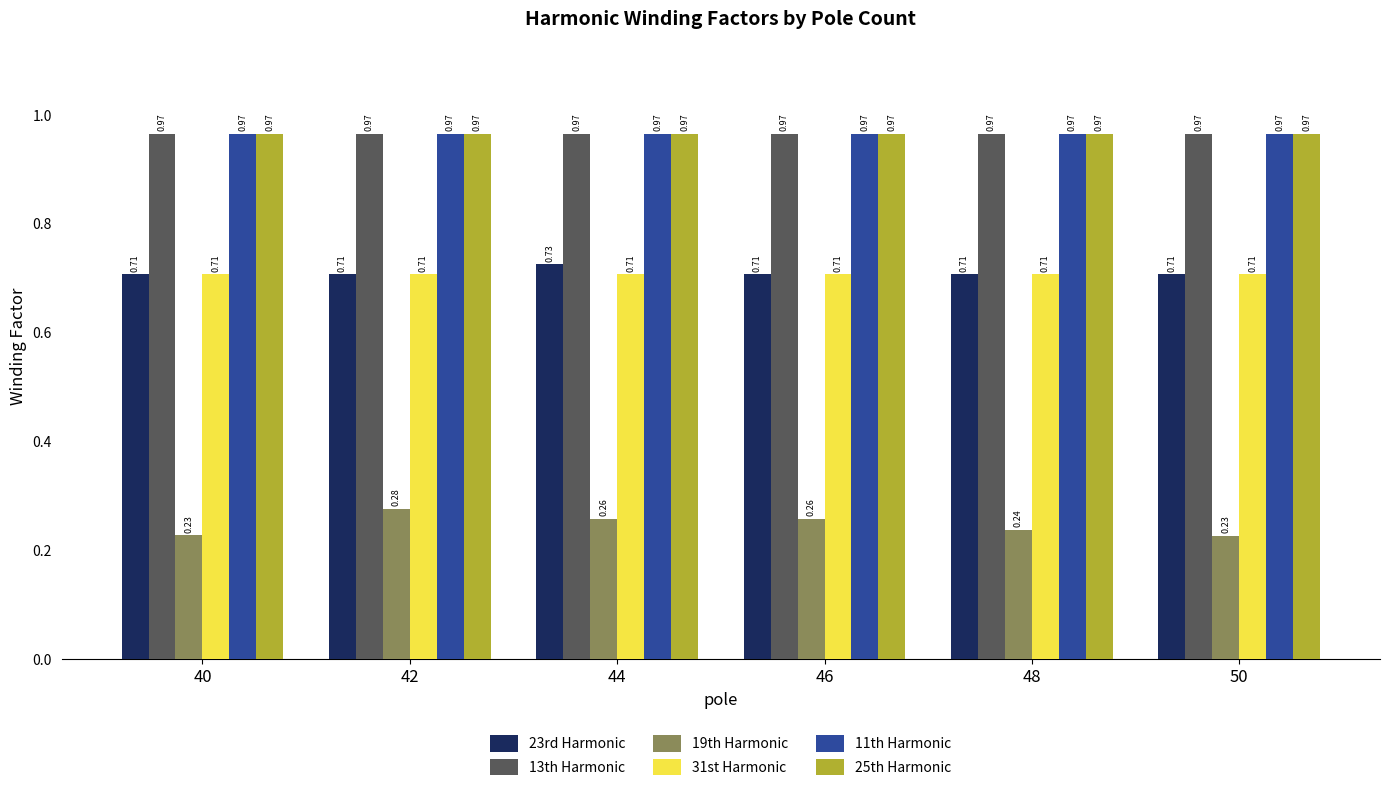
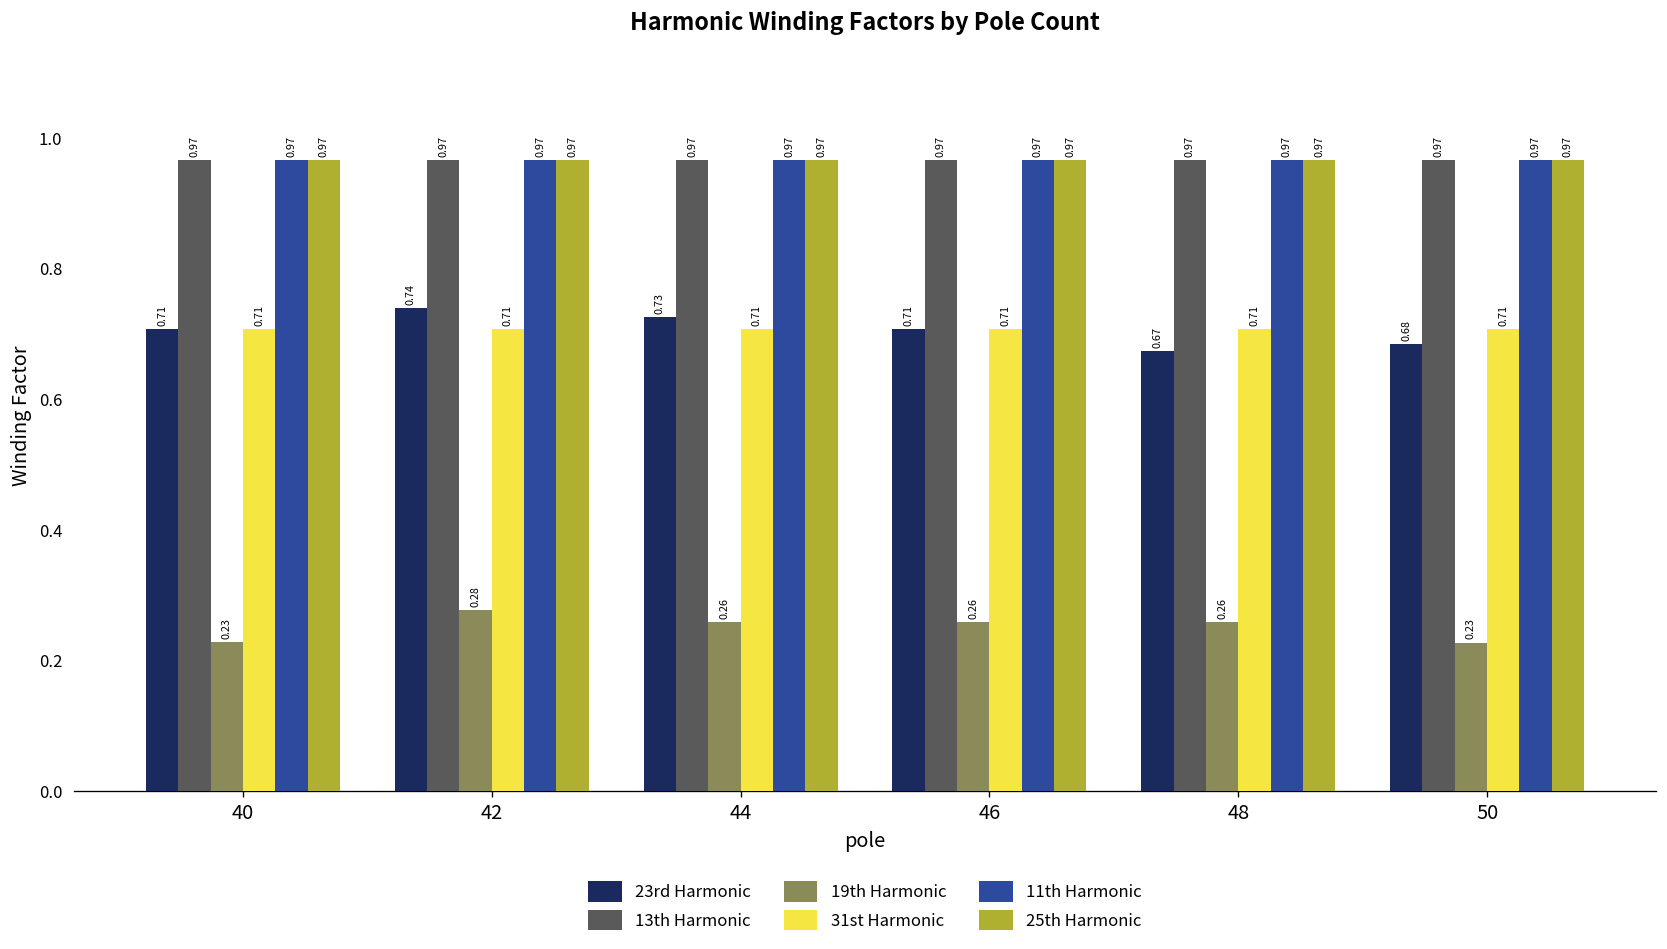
23rd Harmonic, 42: 0.71 -> 0.74
23rd Harmonic, 48: 0.71 -> 0.67
19th Harmonic, 48: 0.24 -> 0.26
23rd Harmonic, 50: 0.71 -> 0.68
